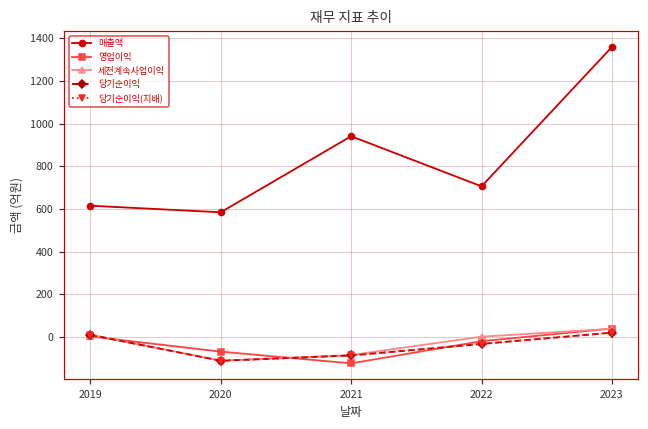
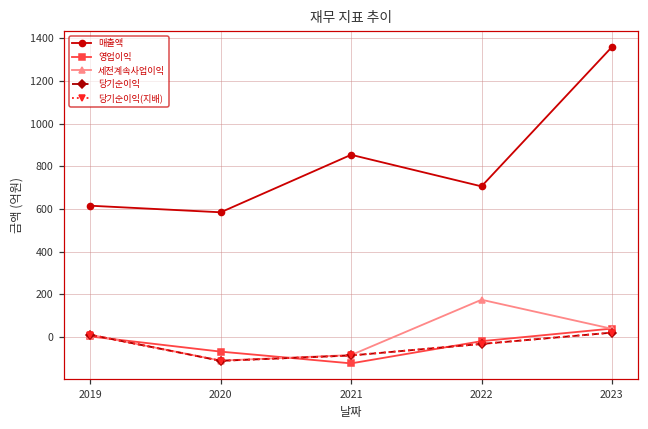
매출액, 2021: 940 -> 850
세전계속사업이익, 2022: 0 -> 180
